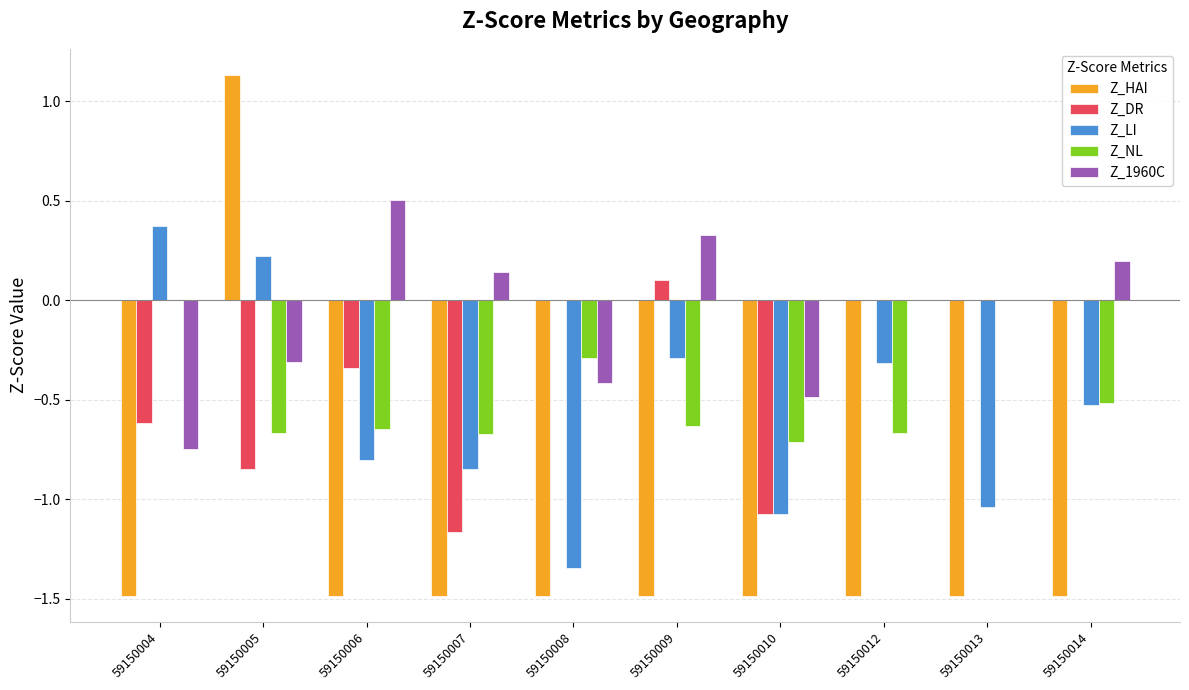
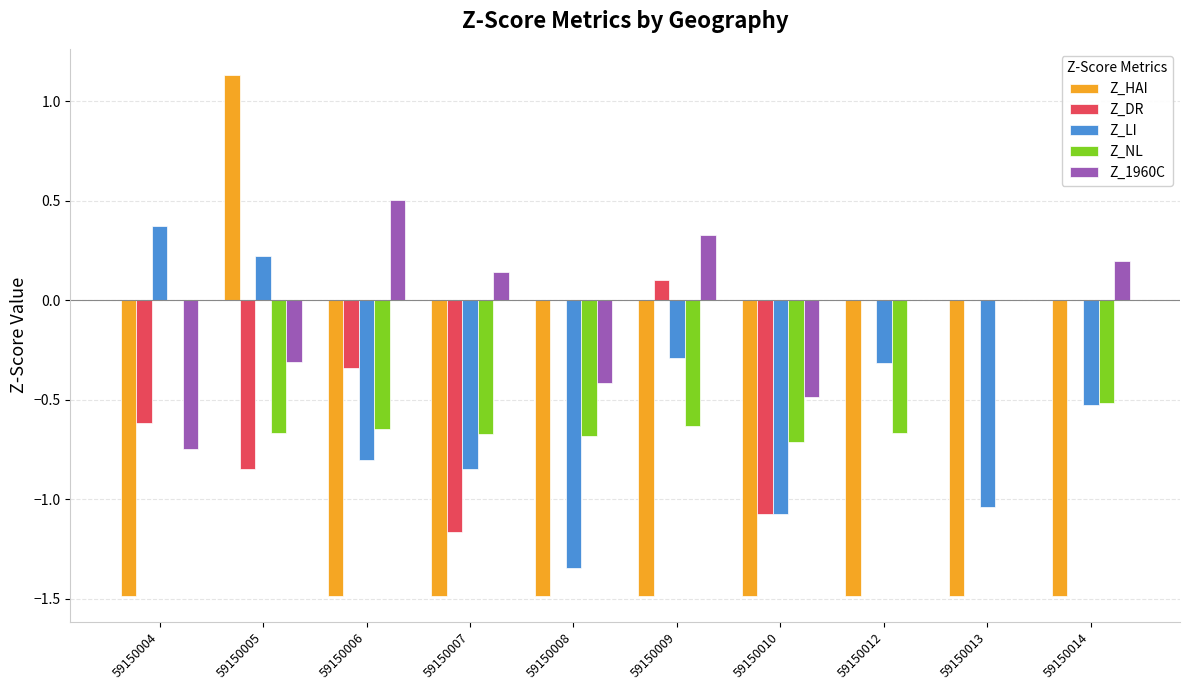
Z_NL, 59150008: -0.29 -> -0.68
